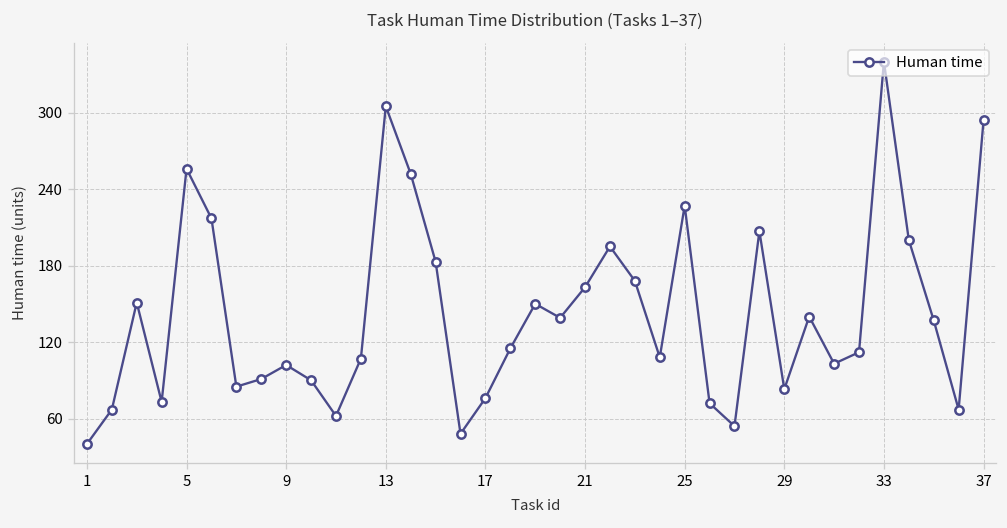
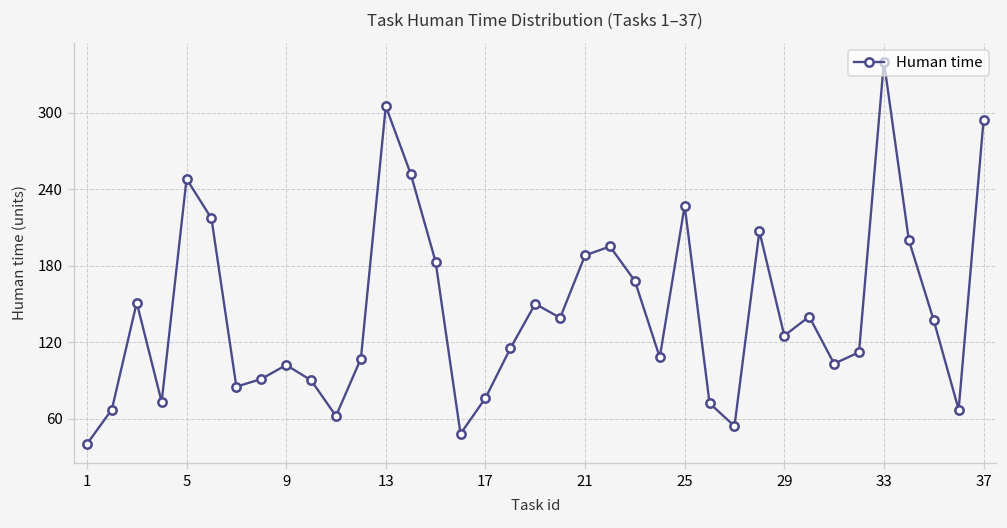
5: 256 -> 248
21: 163 -> 188
29: 83 -> 125
